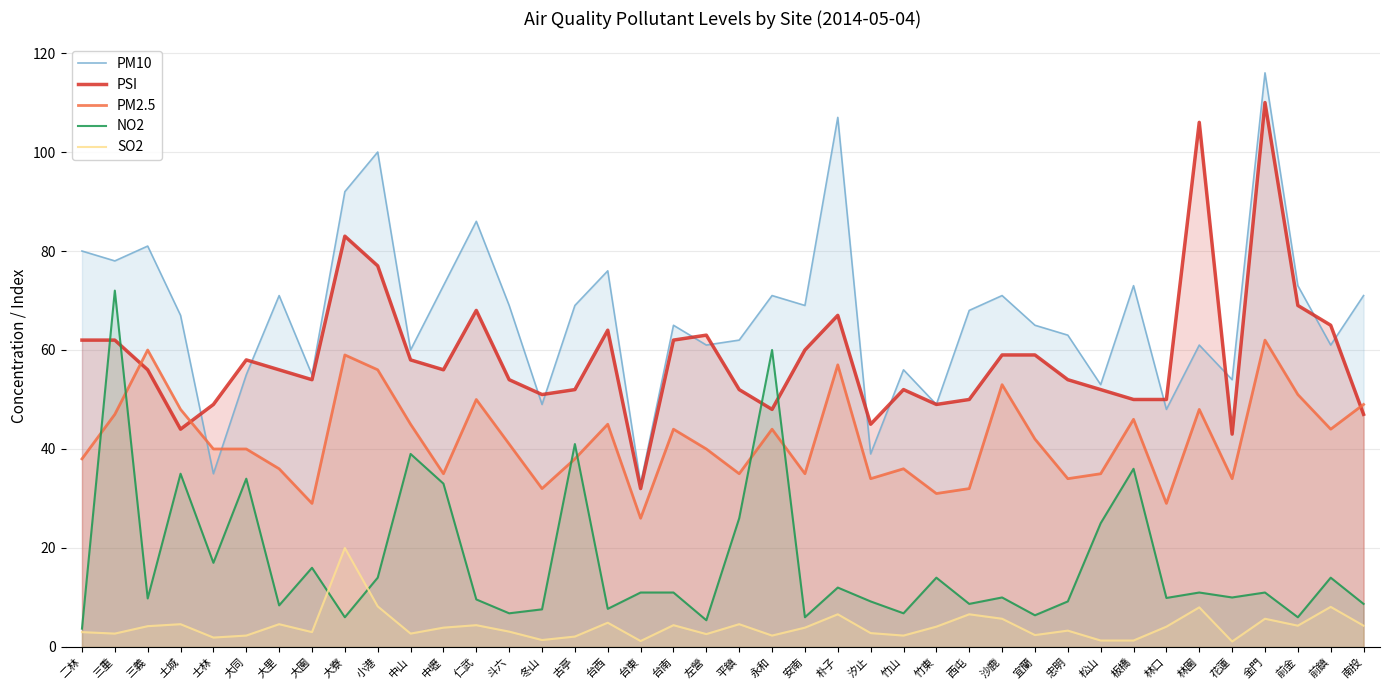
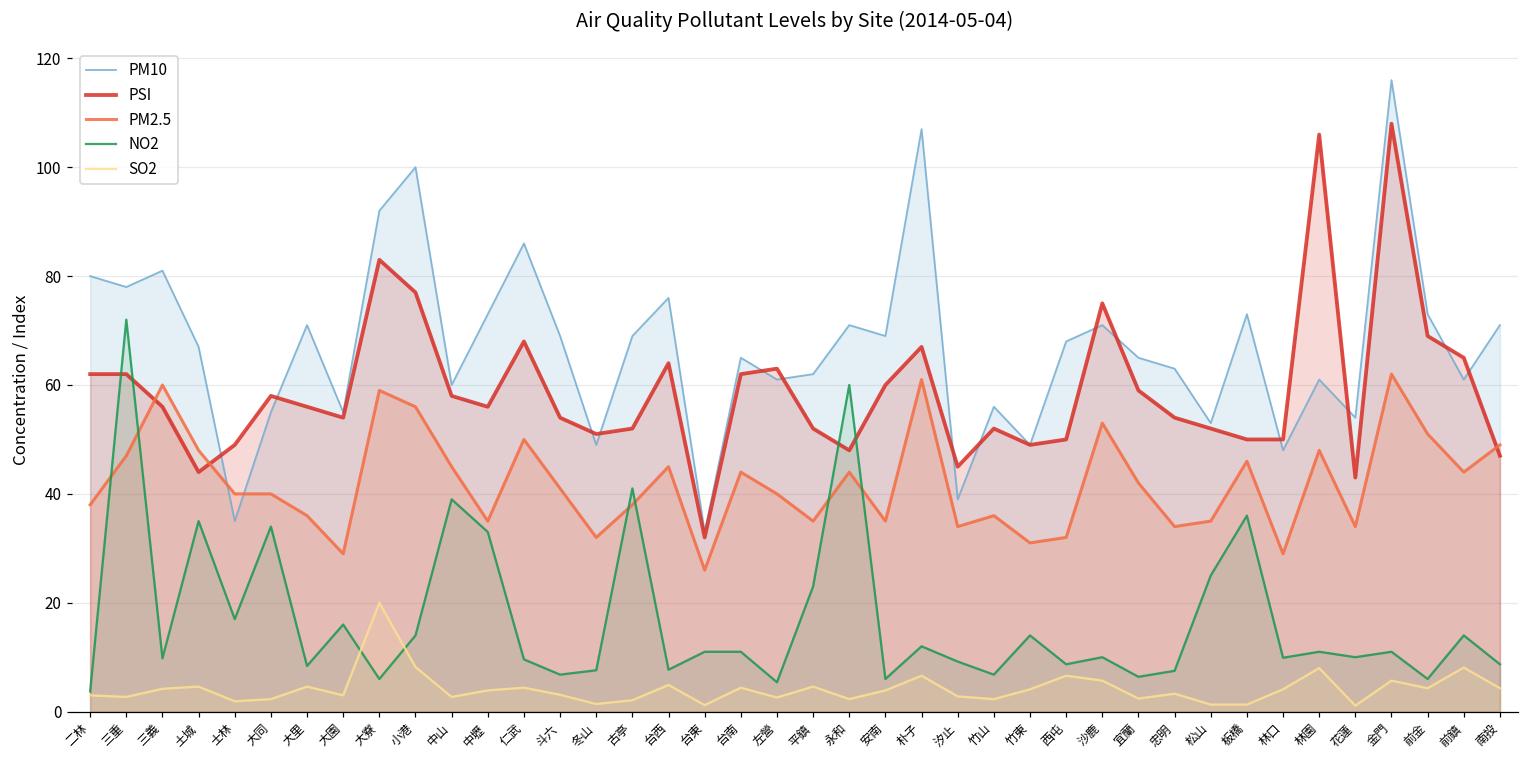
NO2, 平鎮: 26 -> 23
PM2.5, 朴子: 57 -> 61
PSI, 沙鹿: 59 -> 75
NO2, 忠明: 9 -> 8
PSI, 金門: 110 -> 108
